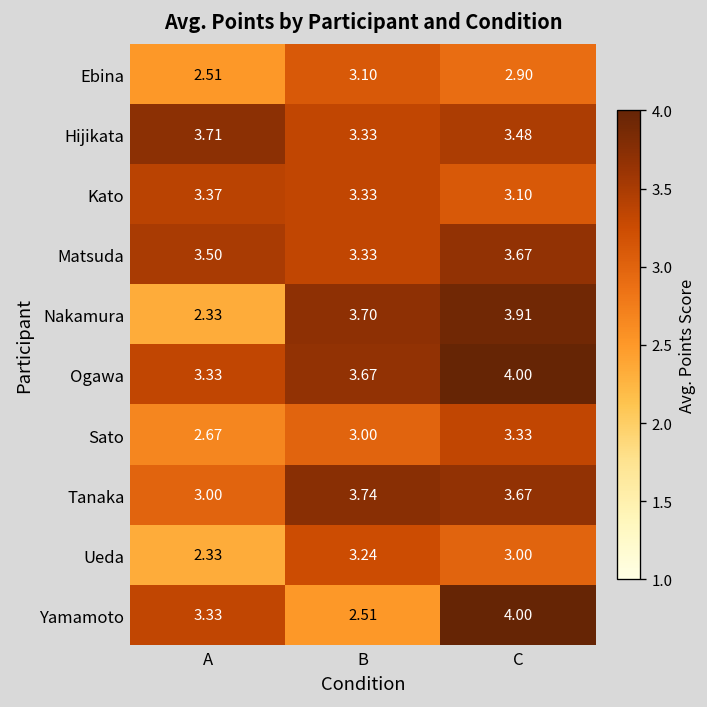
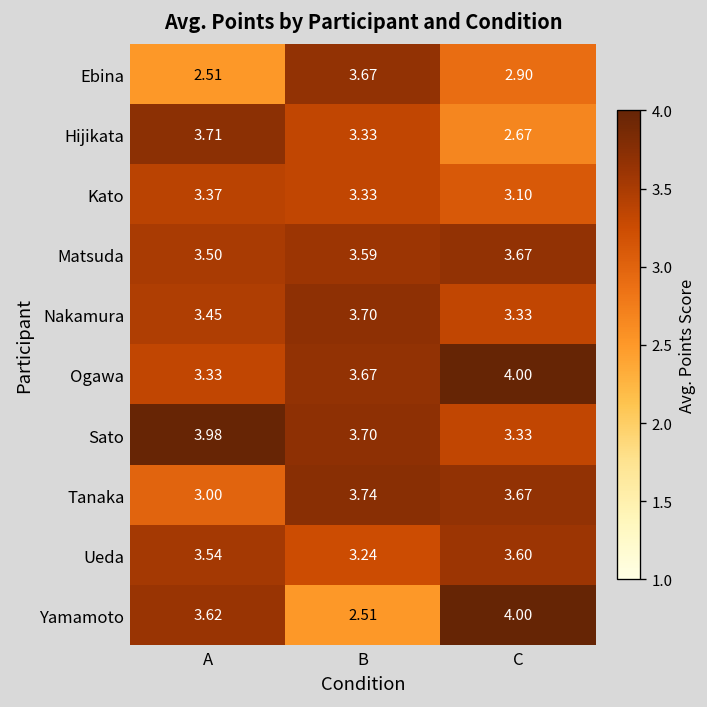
Ebina, B: 3.10 -> 3.67
Hijikata, C: 3.48 -> 2.67
Matsuda, B: 3.33 -> 3.59
Nakamura, A: 2.33 -> 3.45
Nakamura, C: 3.91 -> 3.33
Sato, A: 2.67 -> 3.98
Sato, B: 3.00 -> 3.70
Ueda, A: 2.33 -> 3.54
Ueda, C: 3.00 -> 3.60
Yamamoto, A: 3.33 -> 3.62
